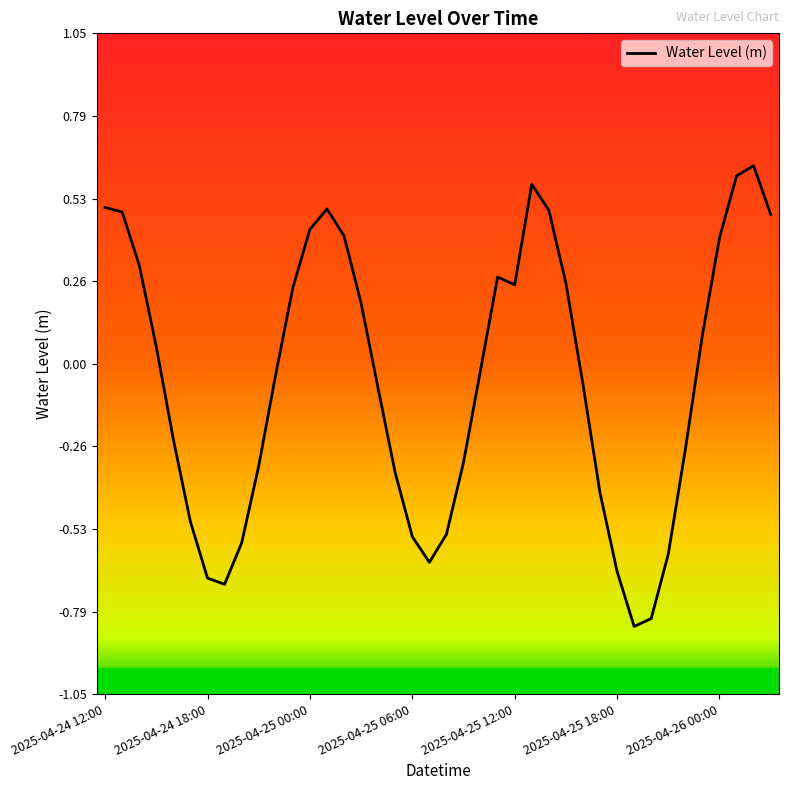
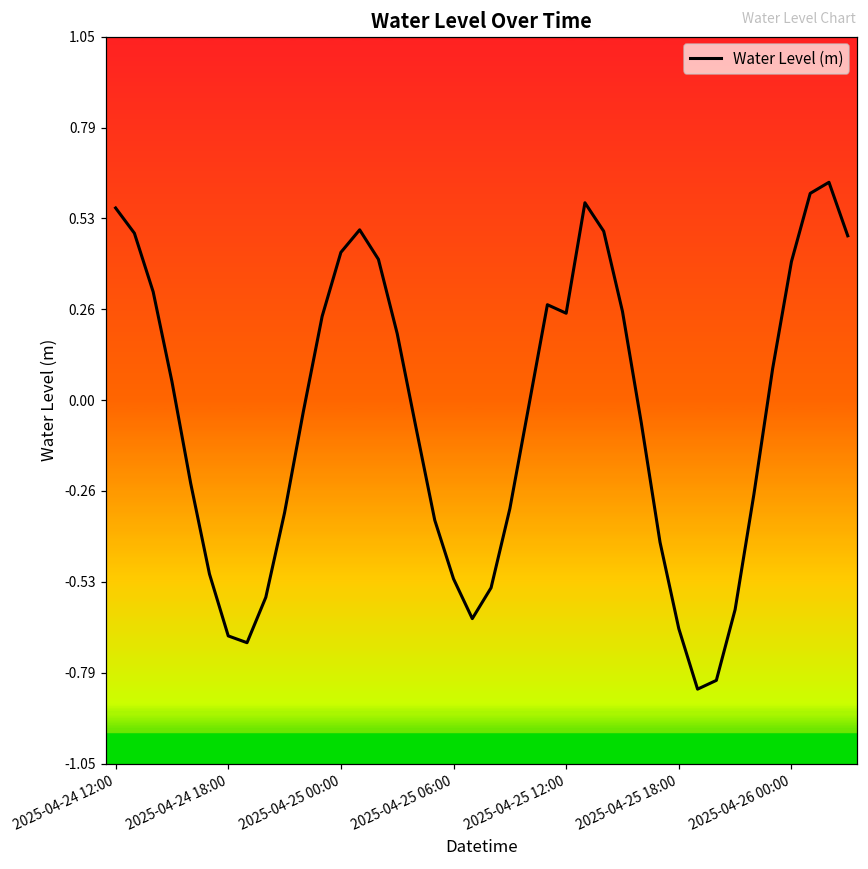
2025-04-24 12:00: 0.50 -> 0.56
2025-04-25 06:00: -0.55 -> -0.52
